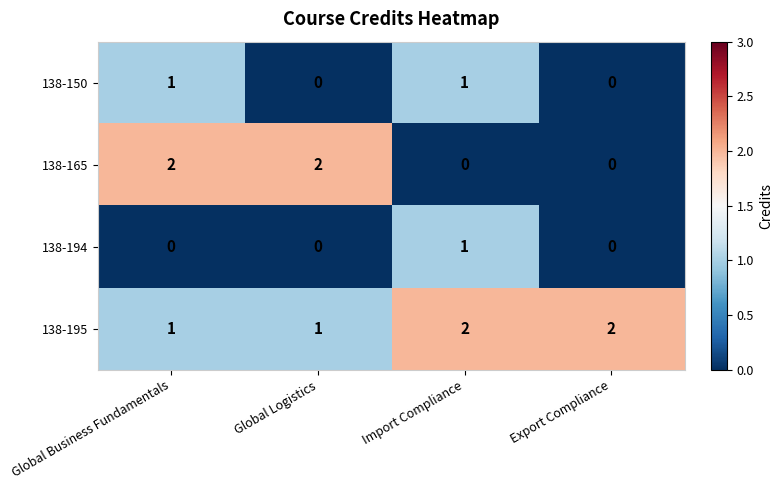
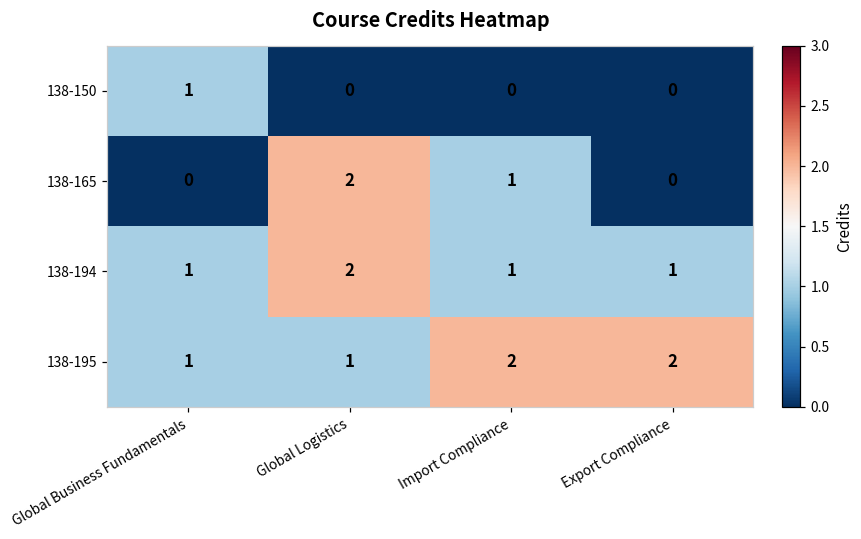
138-150, Import Compliance: 1 -> 0
138-165, Global Business Fundamentals: 2 -> 0
138-165, Import Compliance: 0 -> 1
138-194, Global Business Fundamentals: 0 -> 1
138-194, Global Logistics: 0 -> 2
138-194, Export Compliance: 0 -> 1
